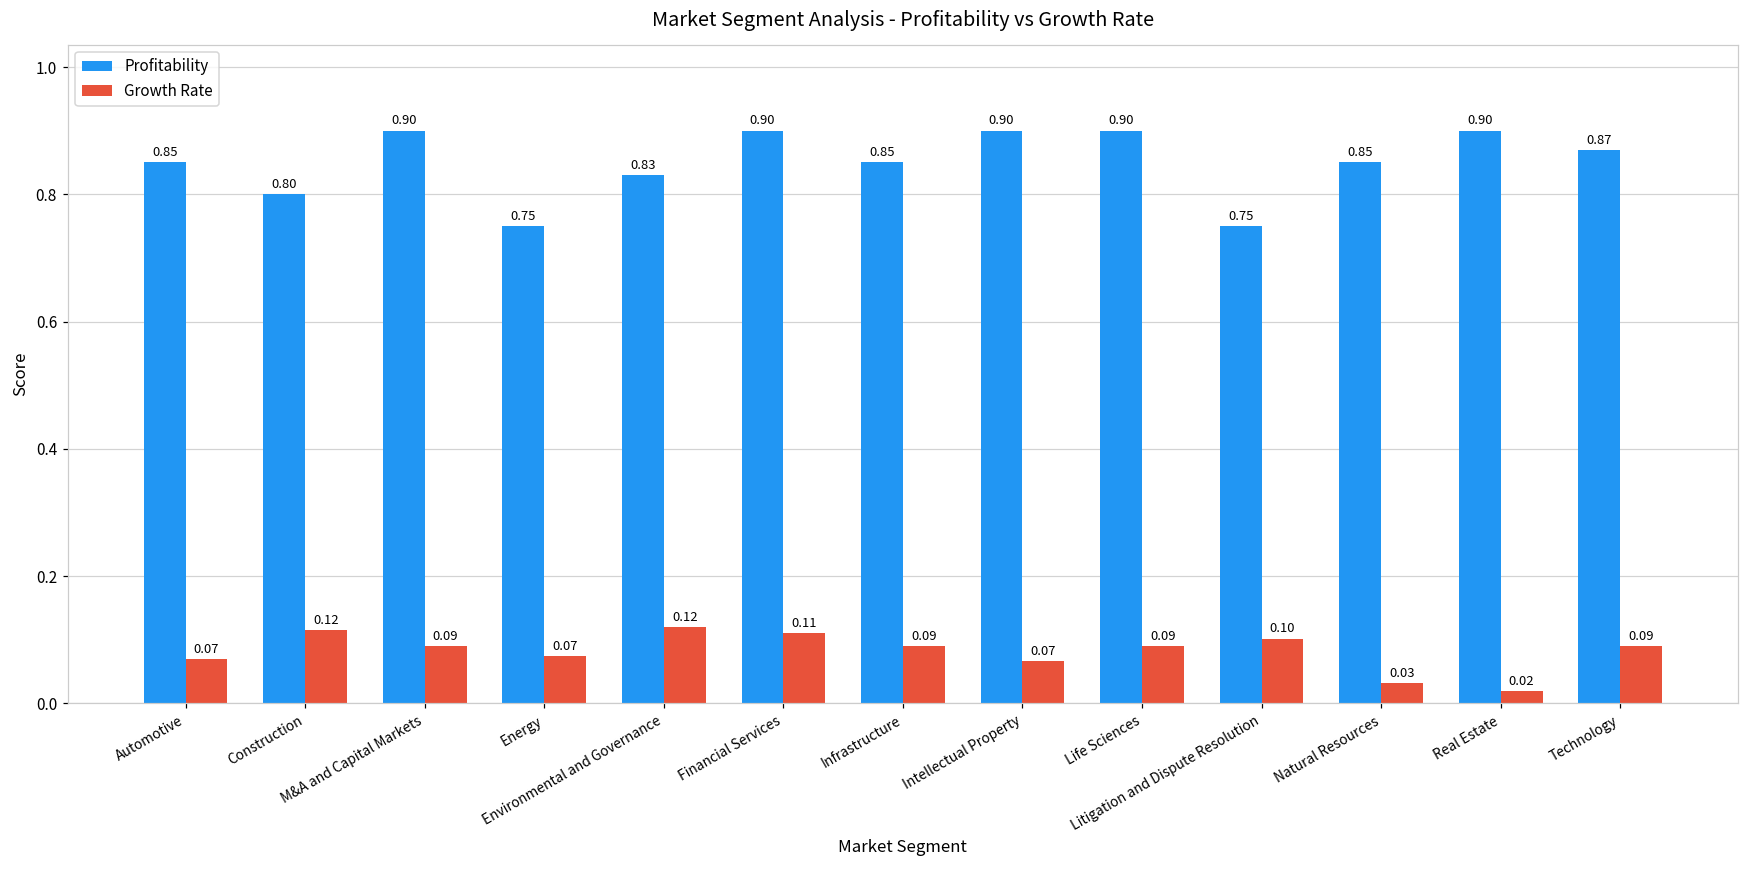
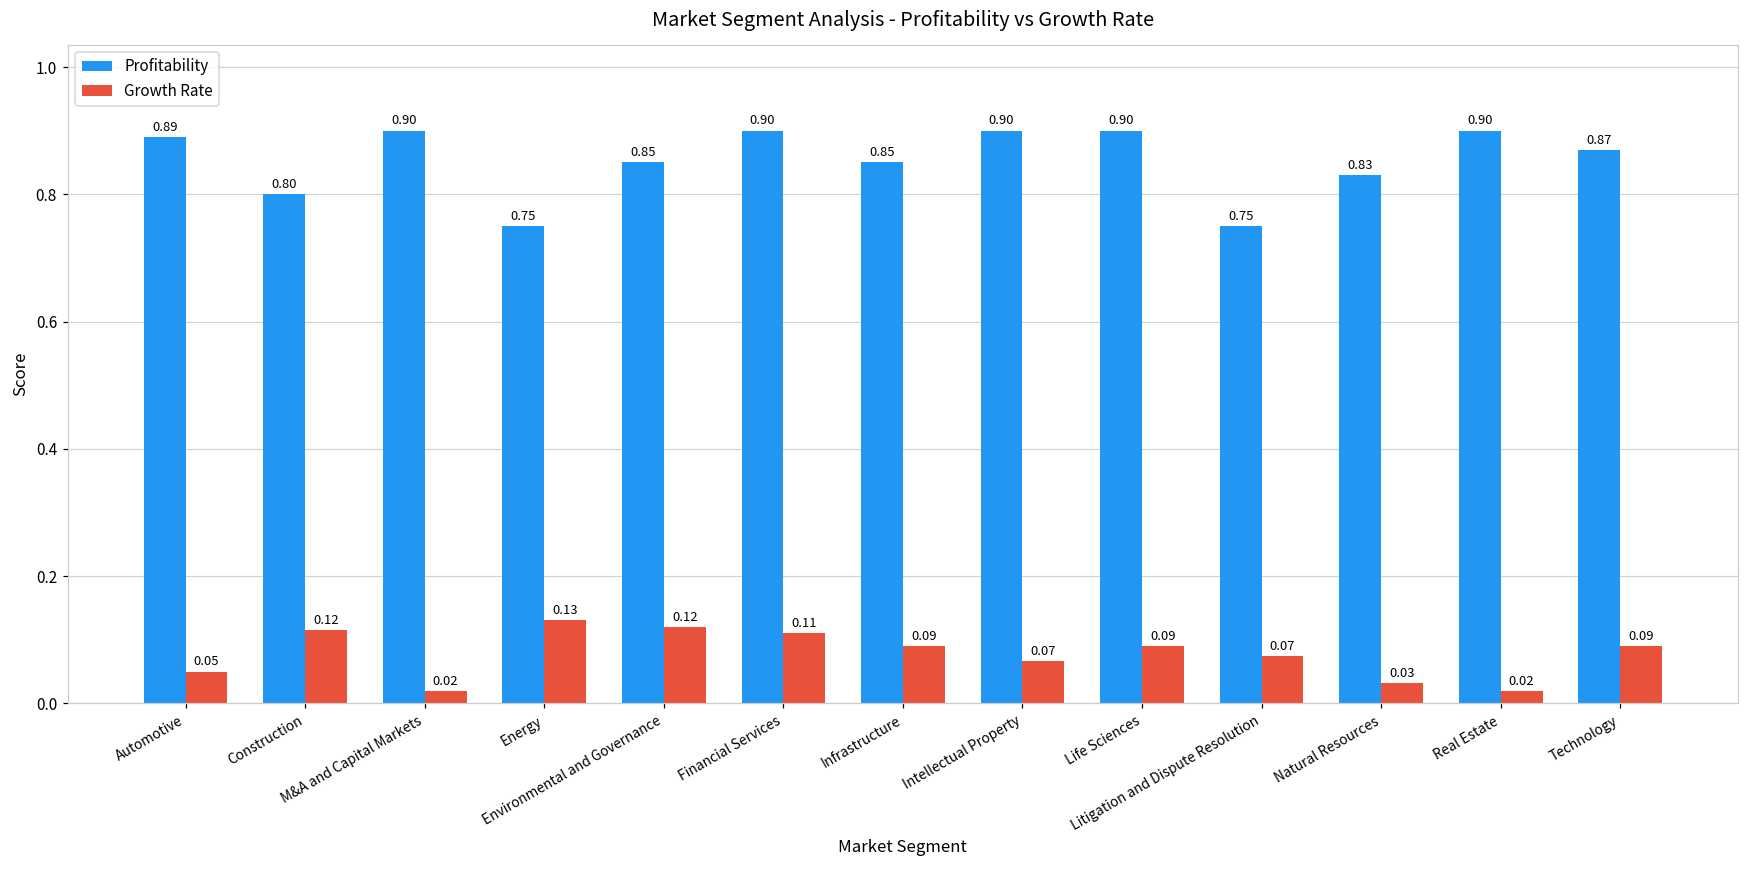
Profitability, Automotive: 0.85 -> 0.89
Growth Rate, Automotive: 0.07 -> 0.05
Growth Rate, M&A and Capital Markets: 0.09 -> 0.02
Growth Rate, Energy: 0.07 -> 0.13
Profitability, Environmental and Governance: 0.83 -> 0.85
Growth Rate, Litigation and Dispute Resolution: 0.10 -> 0.07
Profitability, Natural Resources: 0.85 -> 0.83
